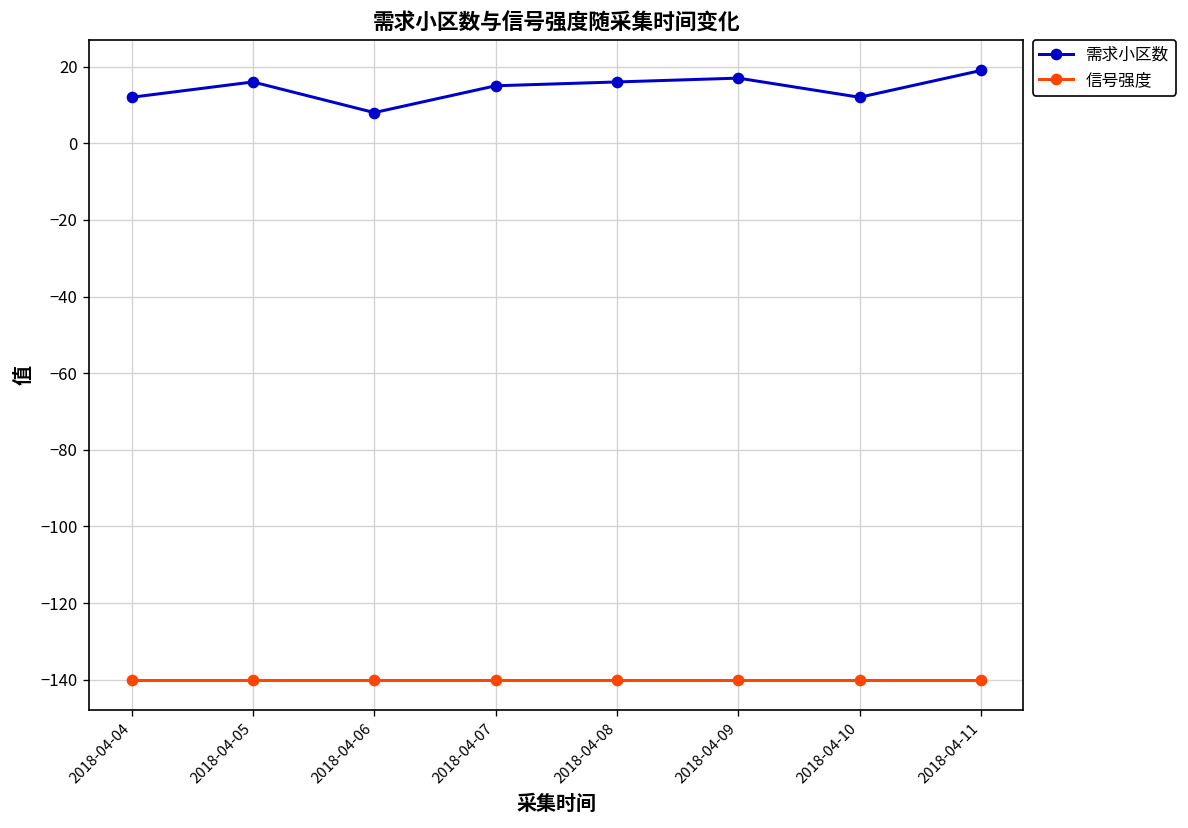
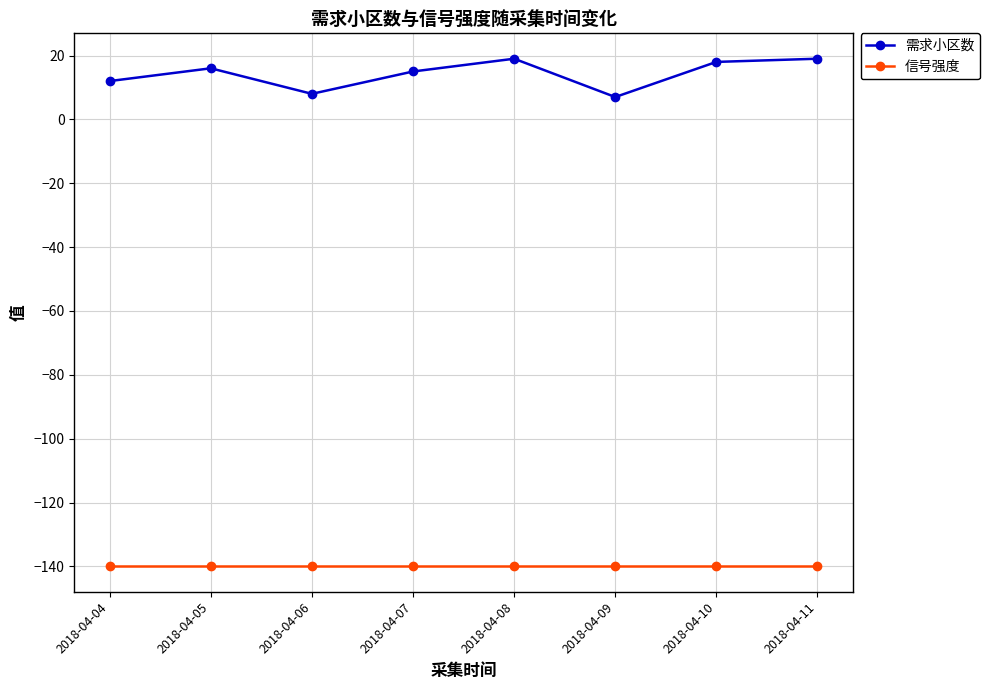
需求小区数, 2018-04-08: 16 -> 19
需求小区数, 2018-04-09: 17 -> 7
需求小区数, 2018-04-10: 12 -> 18
